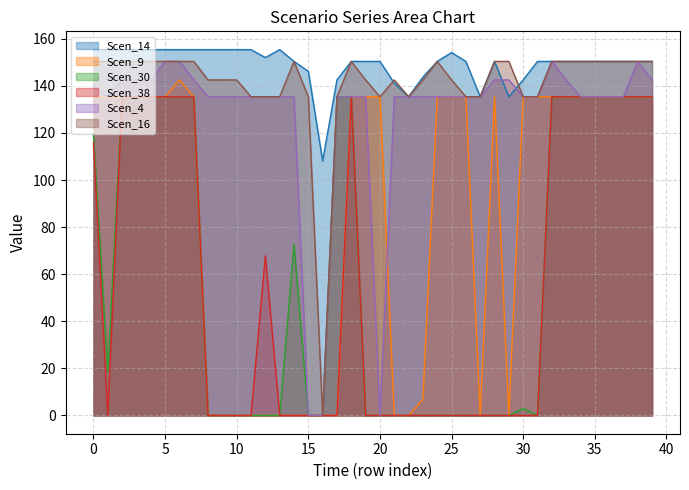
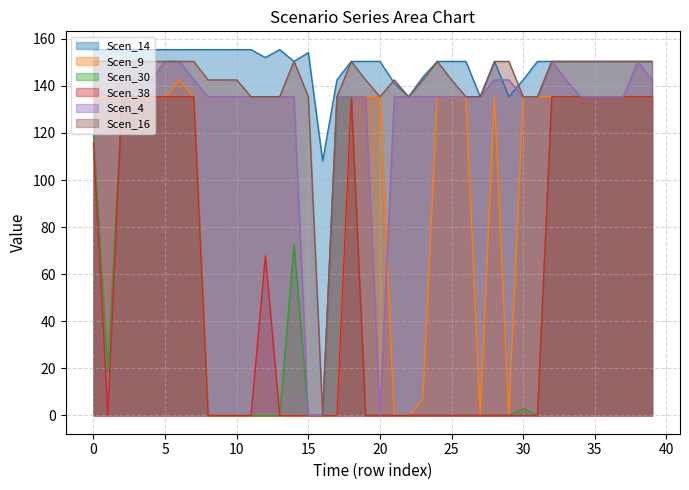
Scen_14, 15: 146 -> 154
Scen_14, 25: 154 -> 150
